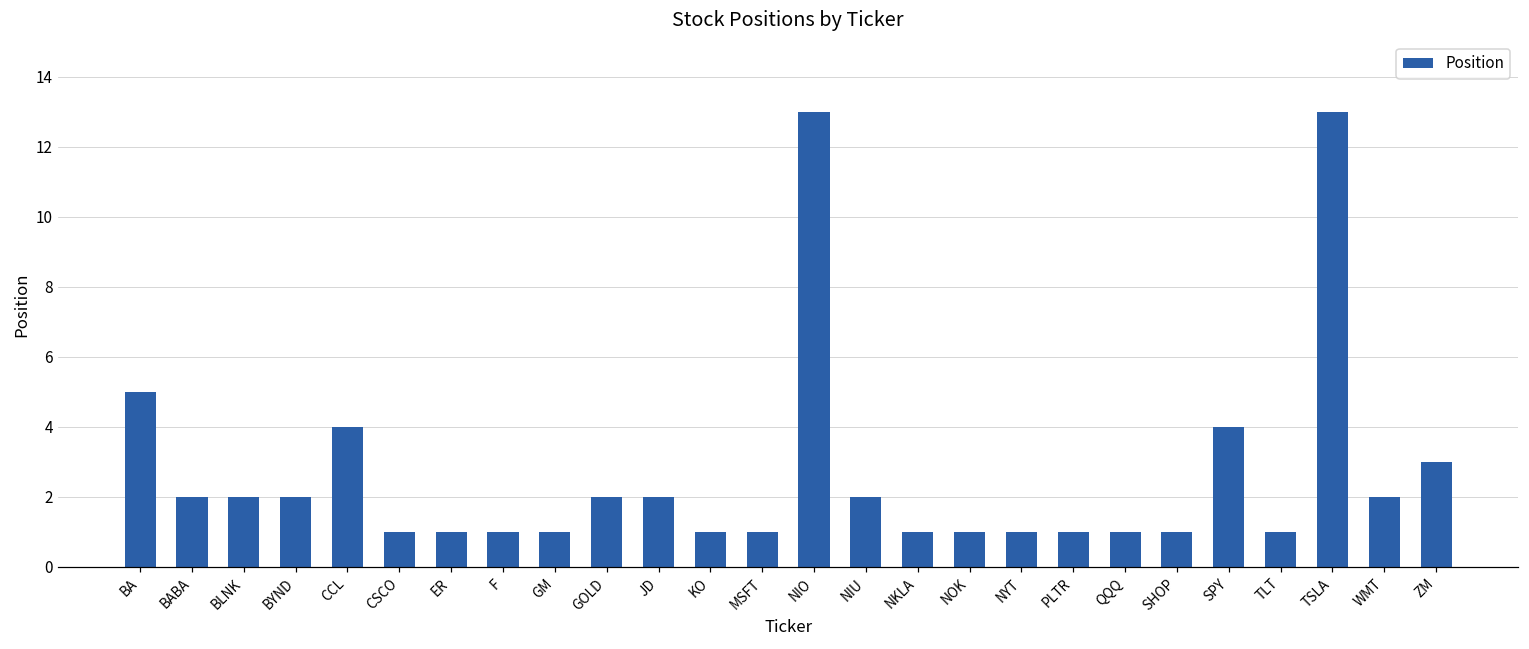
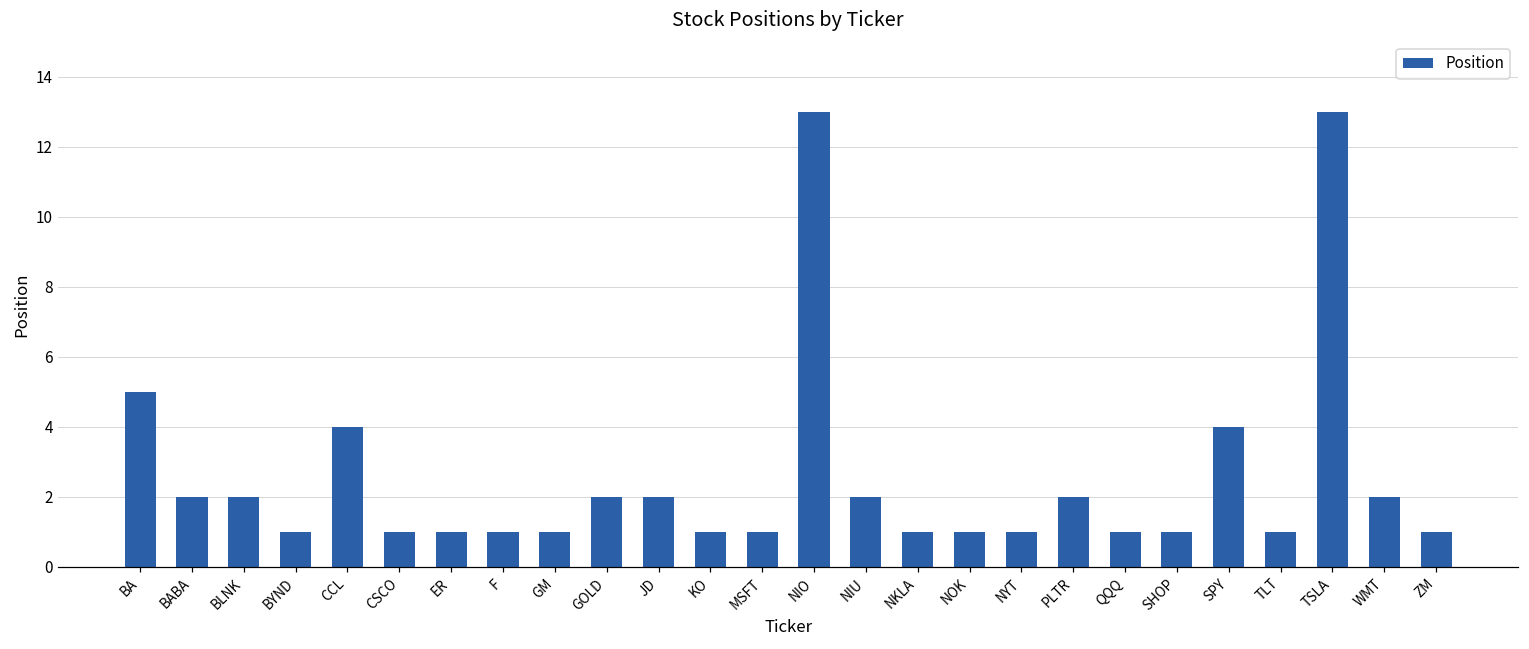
BYND: 2 -> 1
PLTR: 1 -> 2
ZM: 3 -> 1
